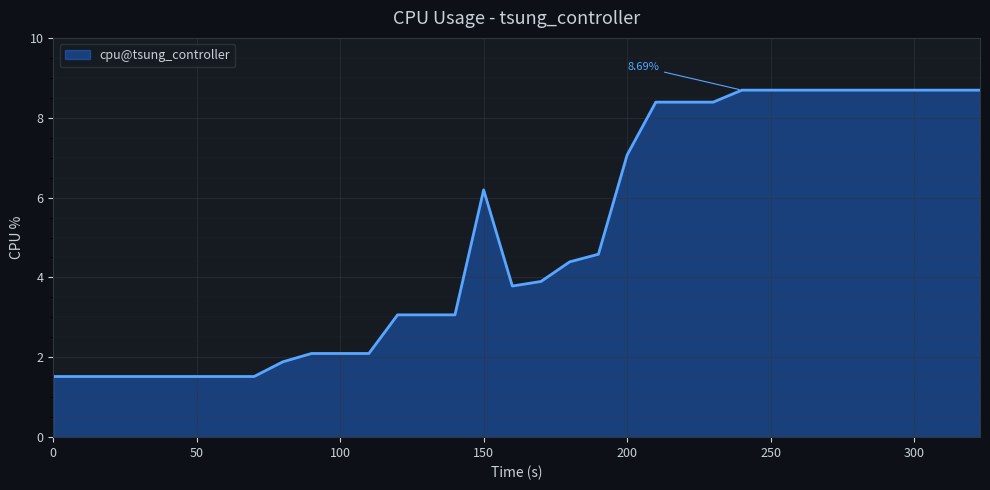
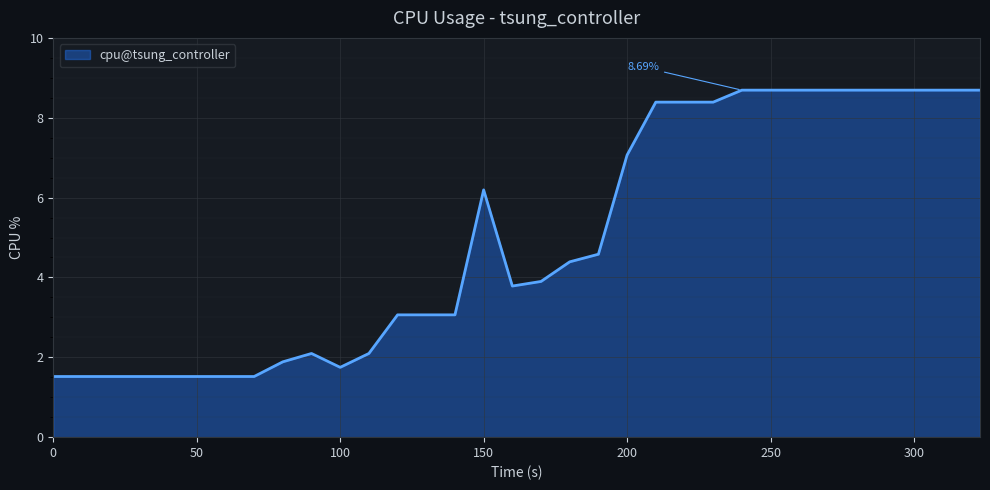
100: 2.1 -> 1.7
